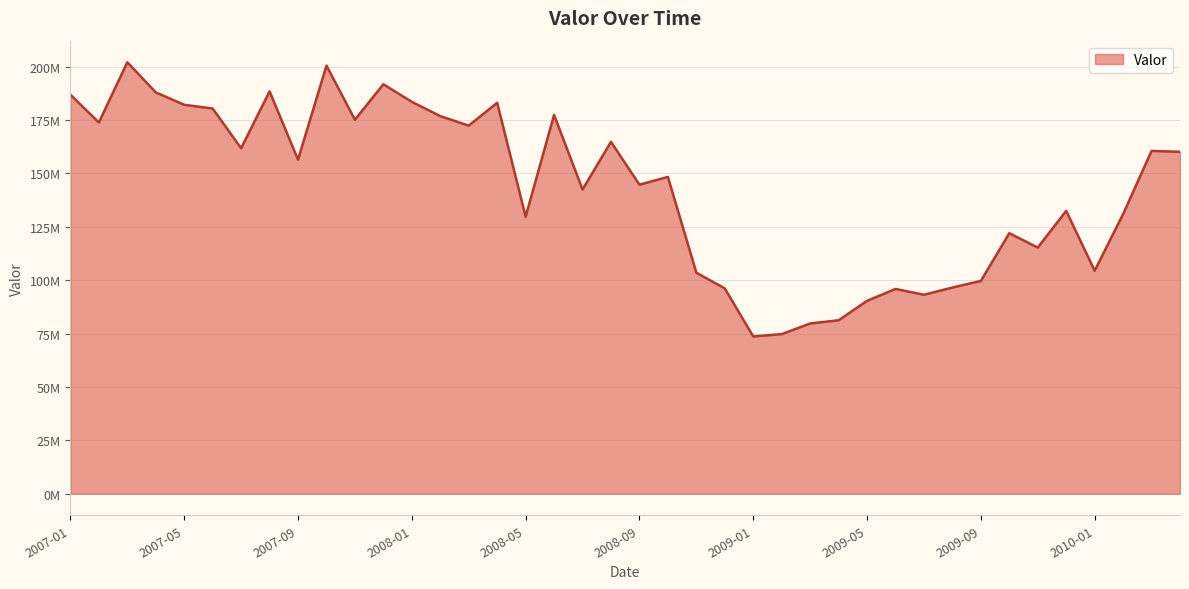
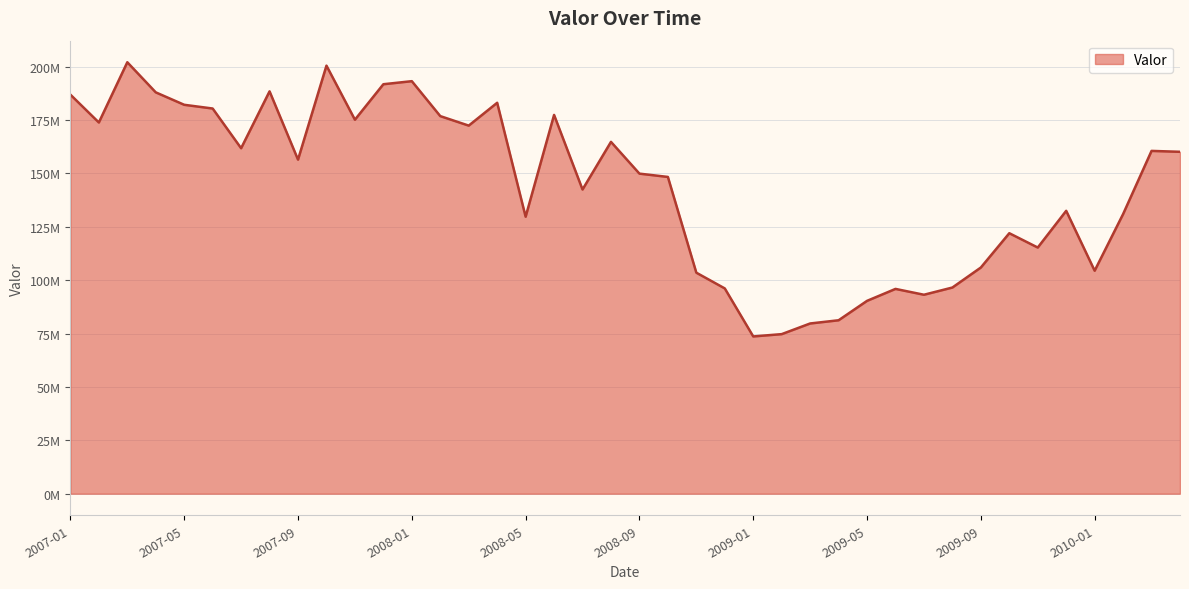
2008-01: 183000000 -> 193000000
2008-09: 145000000 -> 150000000
2009-09: 100000000 -> 106000000
